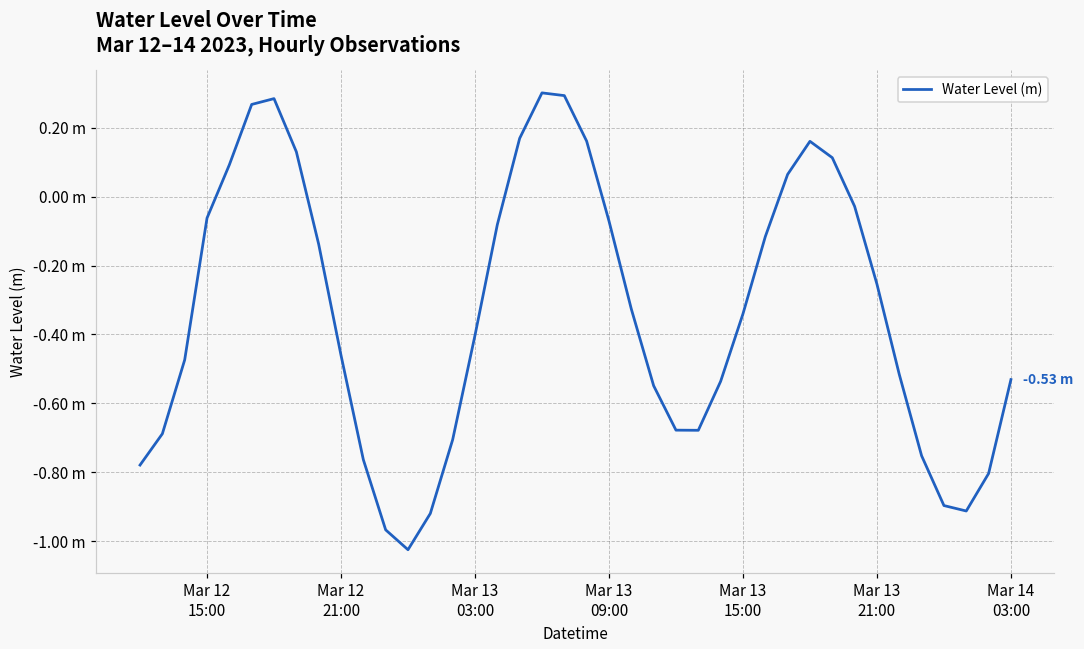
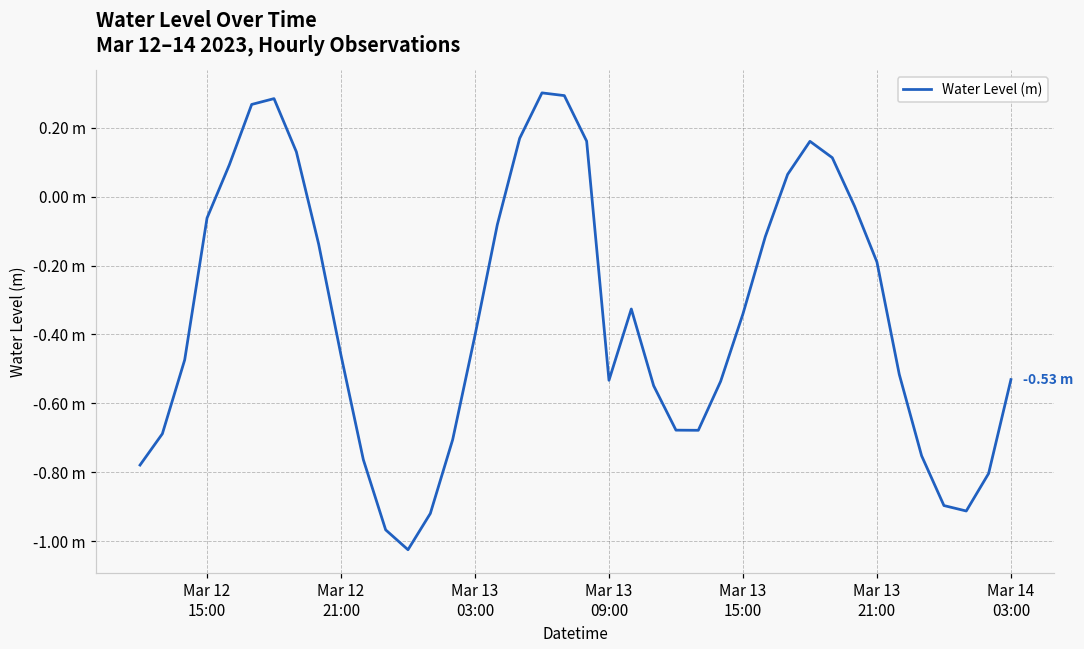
Mar 13 09:00: -0.07 m -> -0.53 m
Mar 13 21:00: -0.25 m -> -0.19 m
